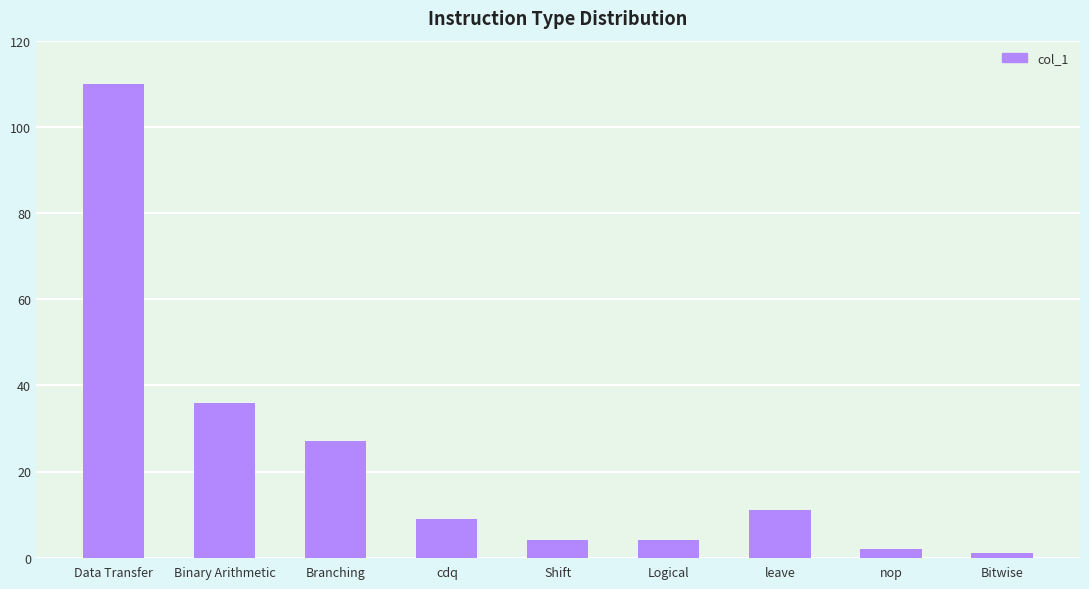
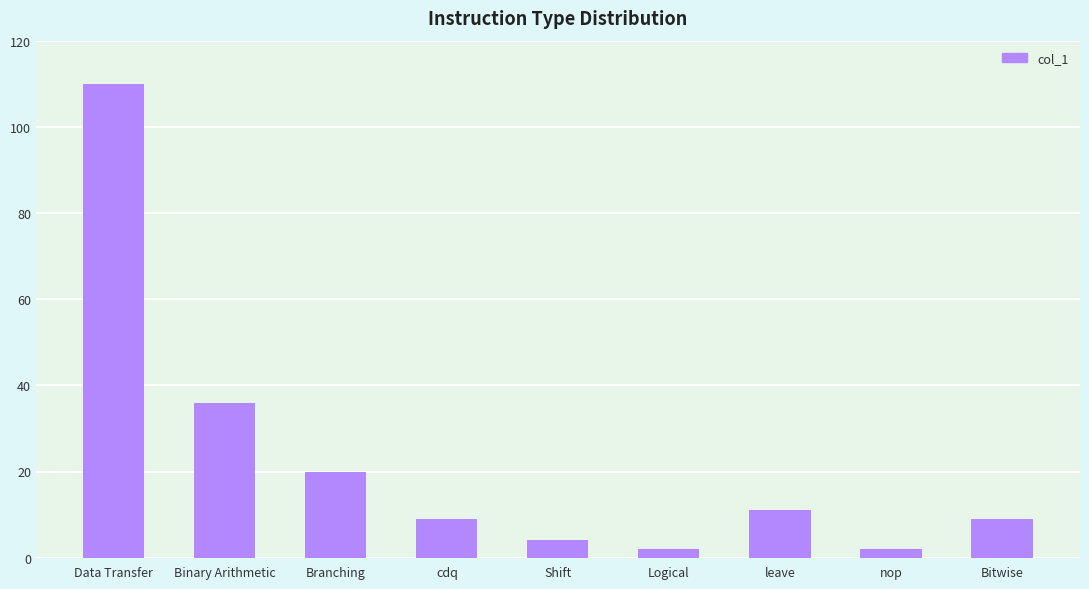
Branching: 27 -> 20
Logical: 4 -> 2
Bitwise: 1 -> 9
